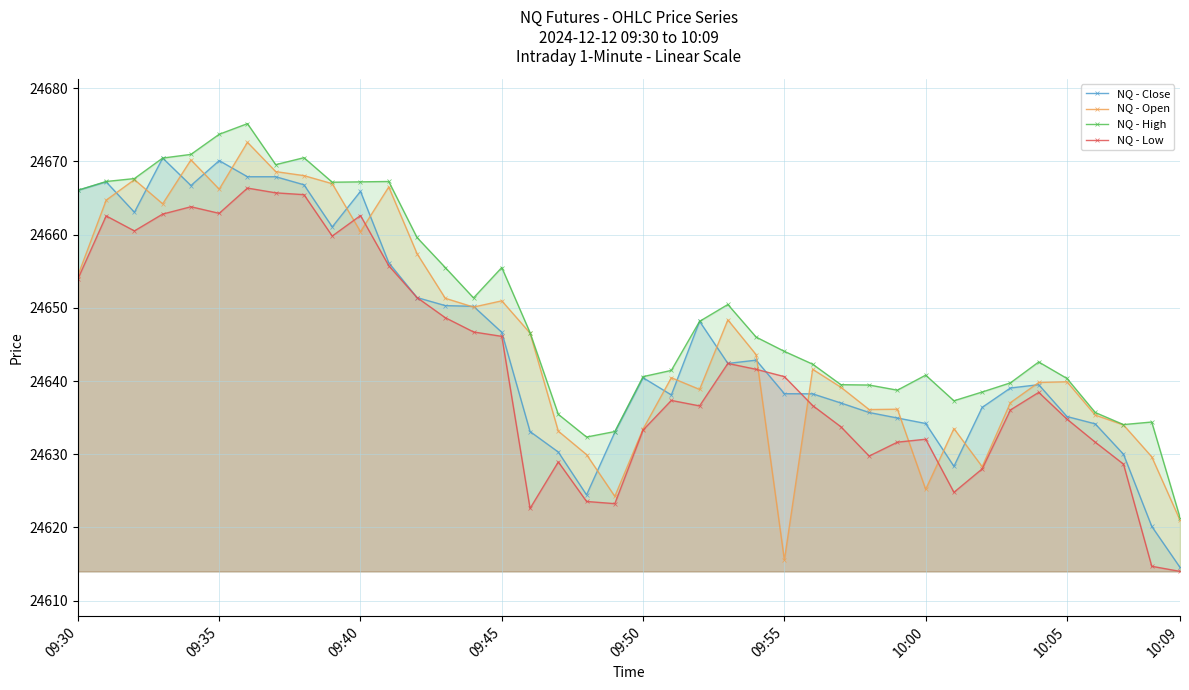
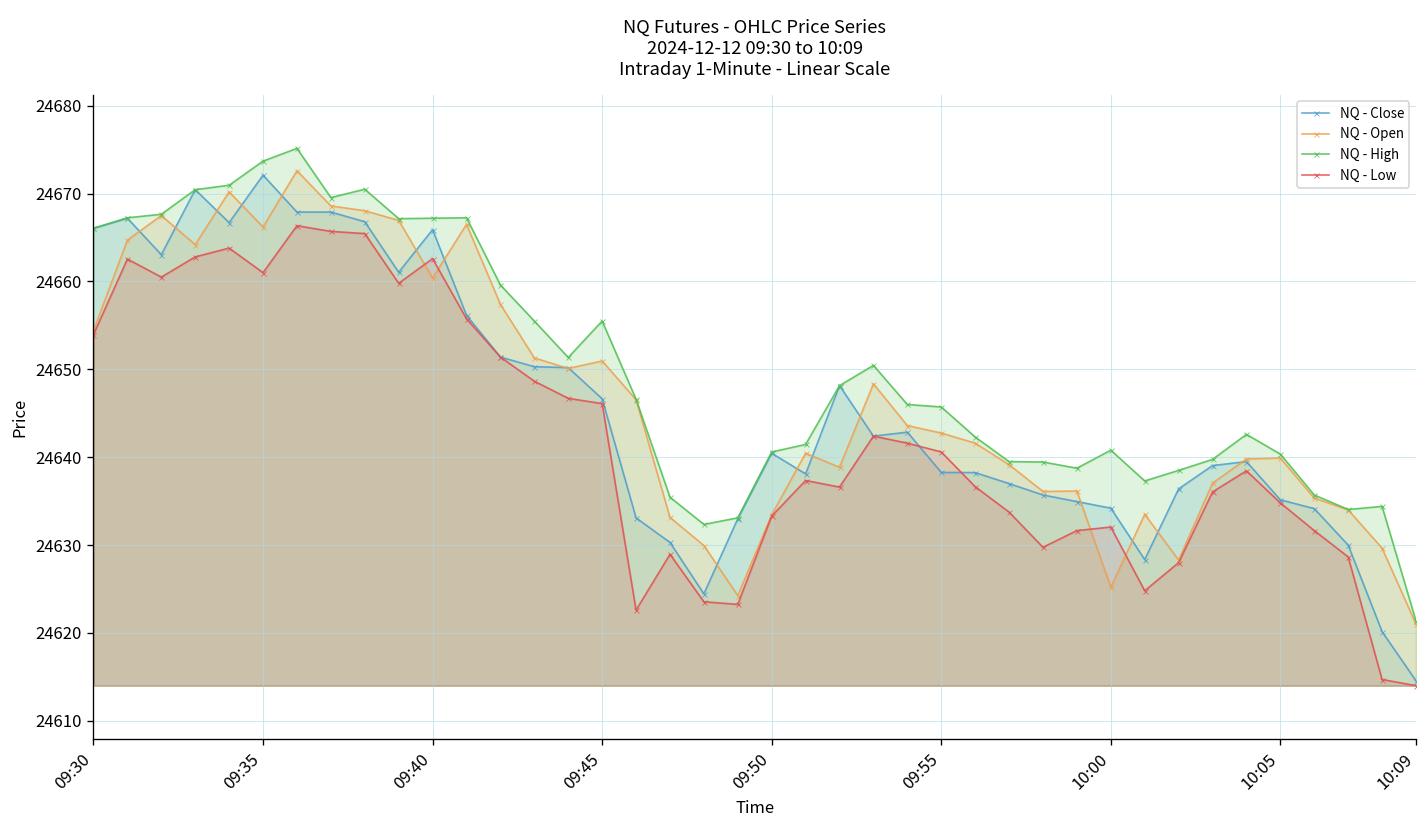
NQ - Close, 09:35: 24670 -> 24672
NQ - Low, 09:35: 24663 -> 24661
NQ - Open, 09:55: 24616 -> 24643
NQ - High, 09:55: 24644 -> 24646
